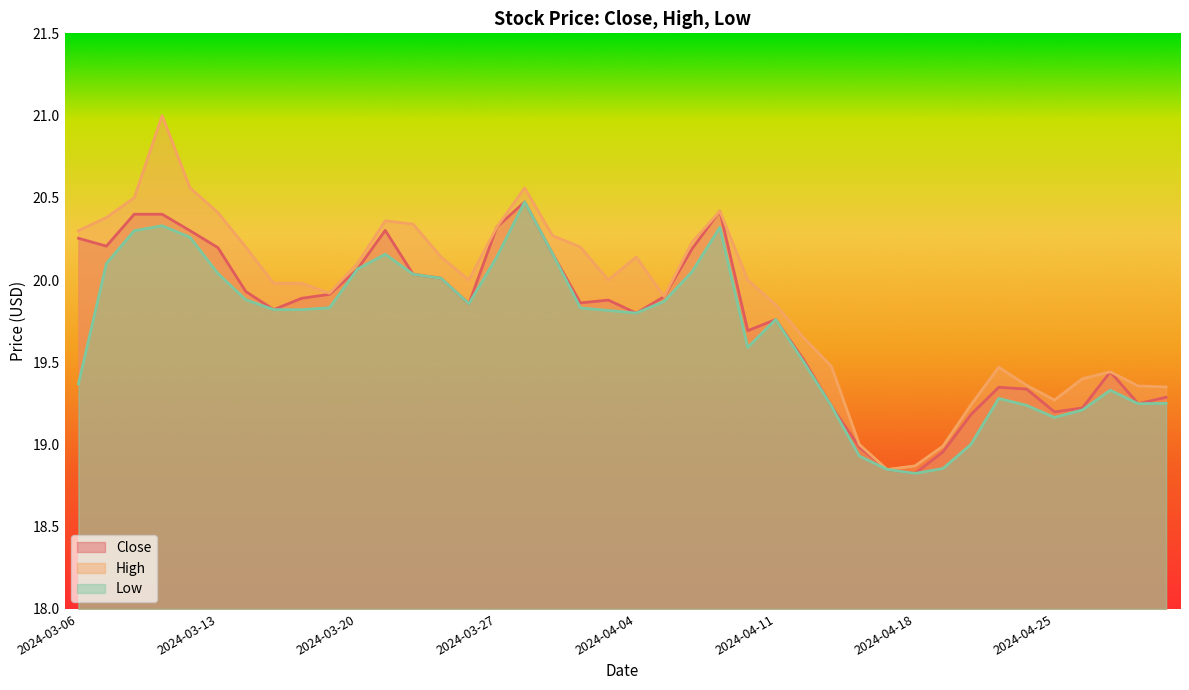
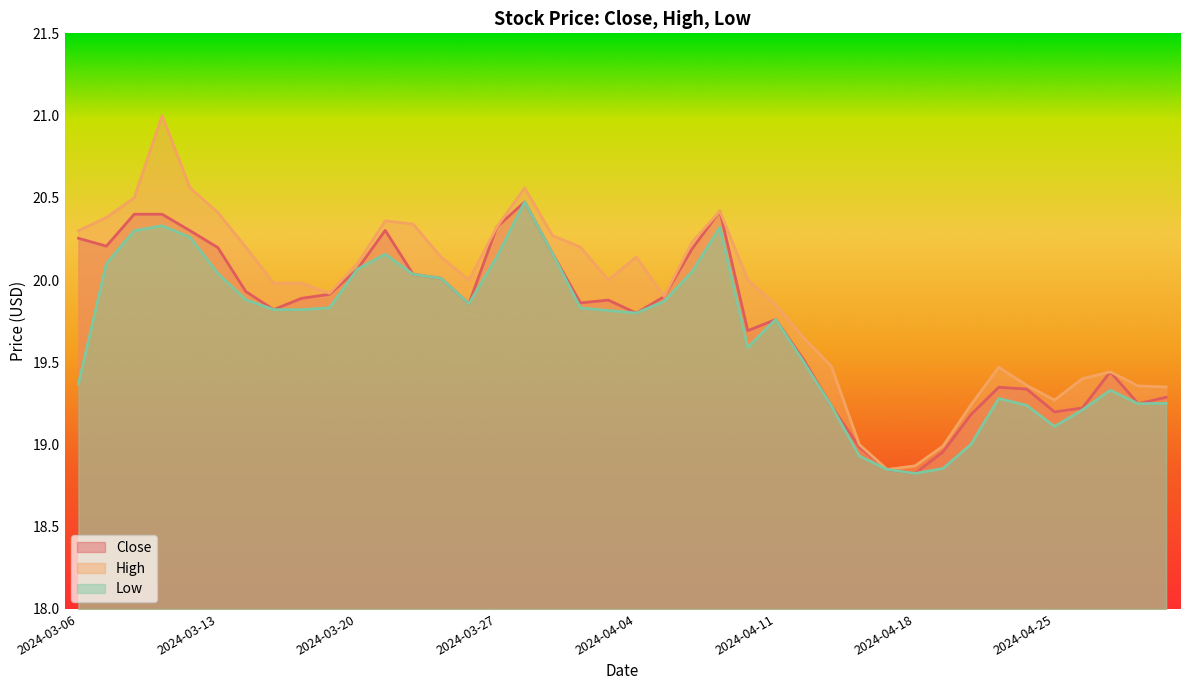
Low, 2024-04-25: 19.16 -> 19.11
